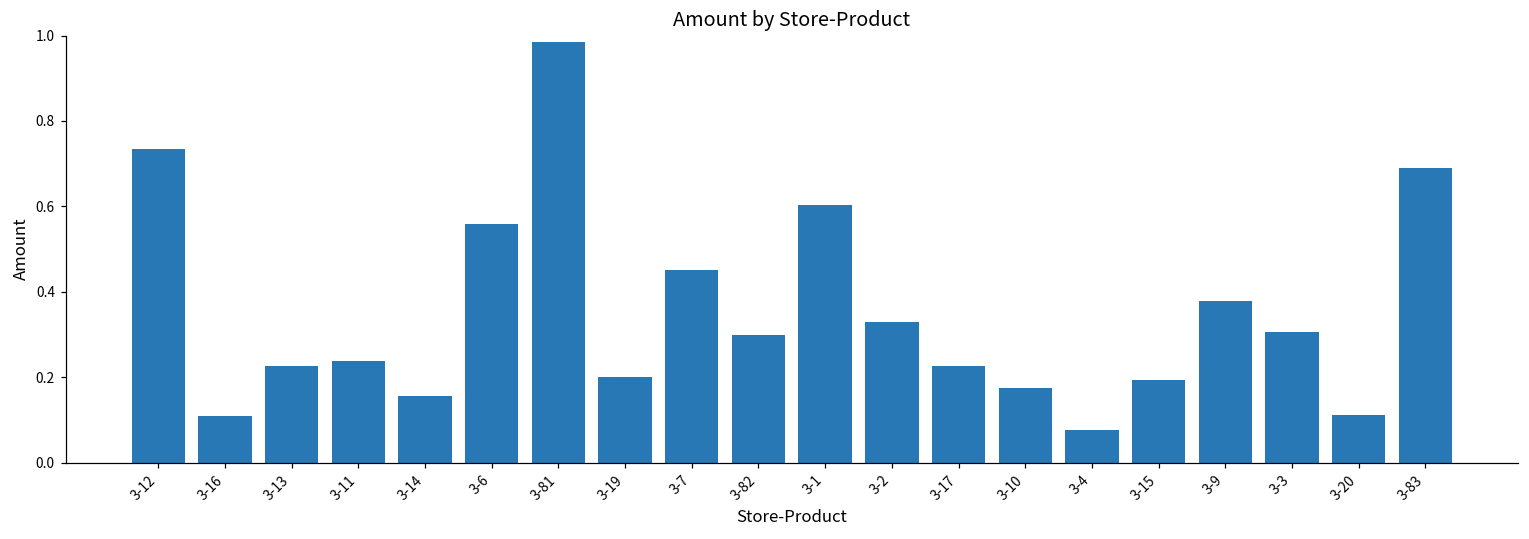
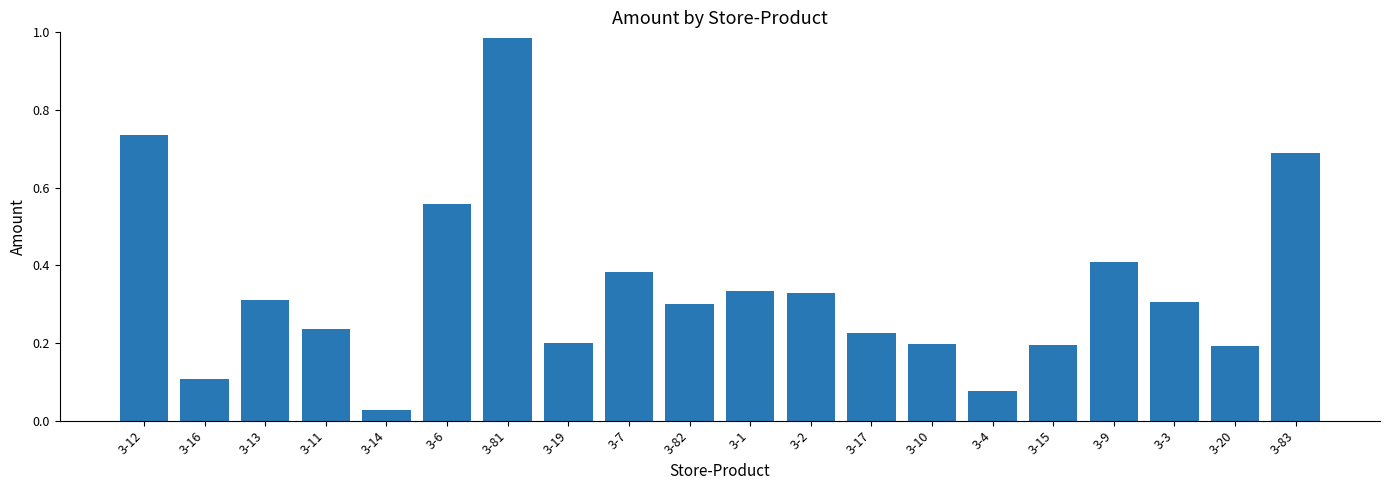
3-13: 0.23 -> 0.31
3-14: 0.16 -> 0.03
3-7: 0.45 -> 0.38
3-1: 0.60 -> 0.33
3-10: 0.17 -> 0.20
3-9: 0.38 -> 0.41
3-20: 0.11 -> 0.19
